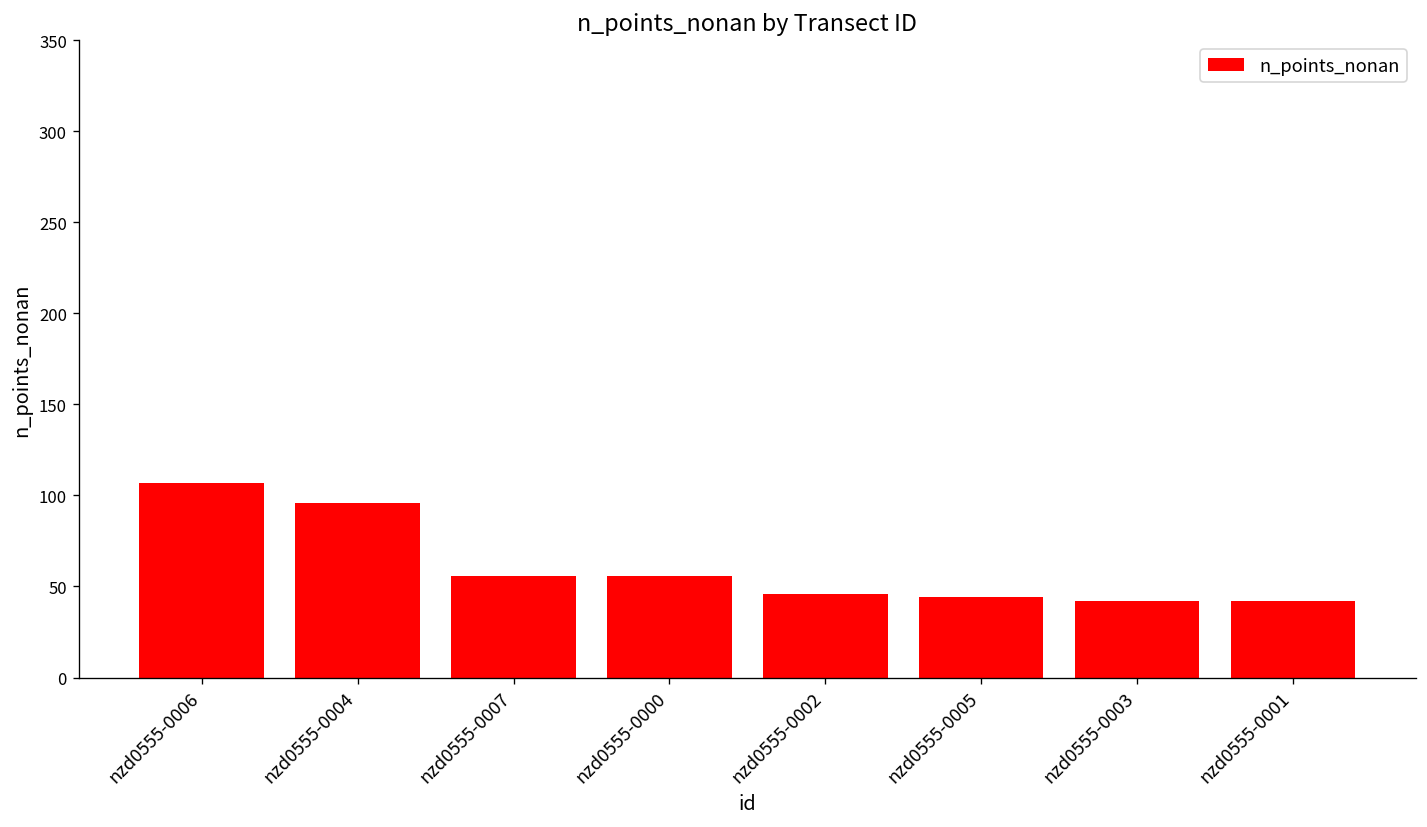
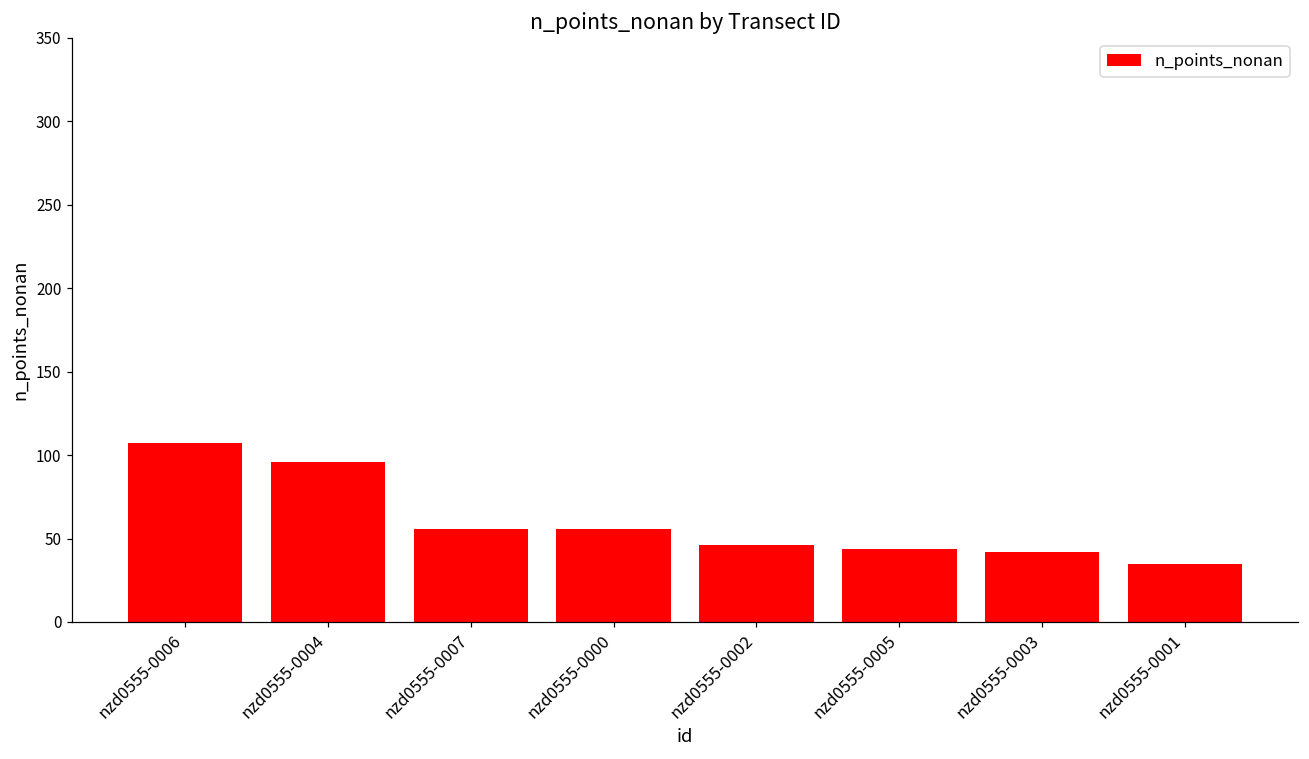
nzd0555-0001: 42 -> 35
